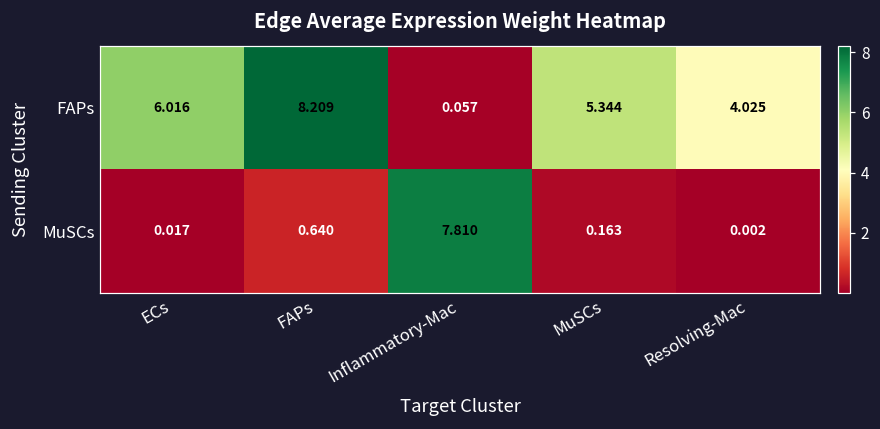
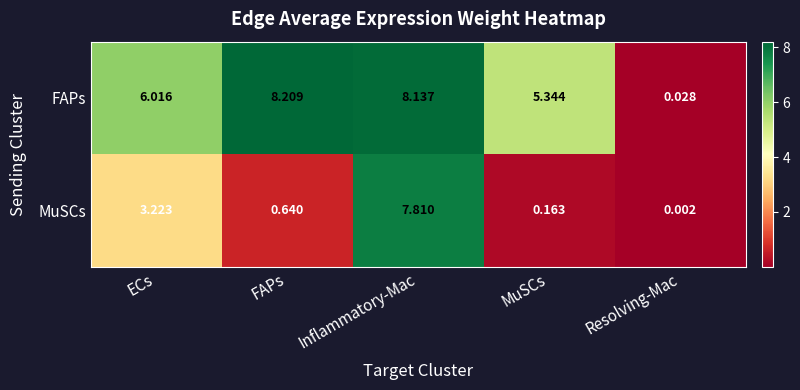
FAPs, Inflammatory-Mac: 0.057 -> 8.137
FAPs, Resolving-Mac: 4.025 -> 0.028
MuSCs, ECs: 0.017 -> 3.223
